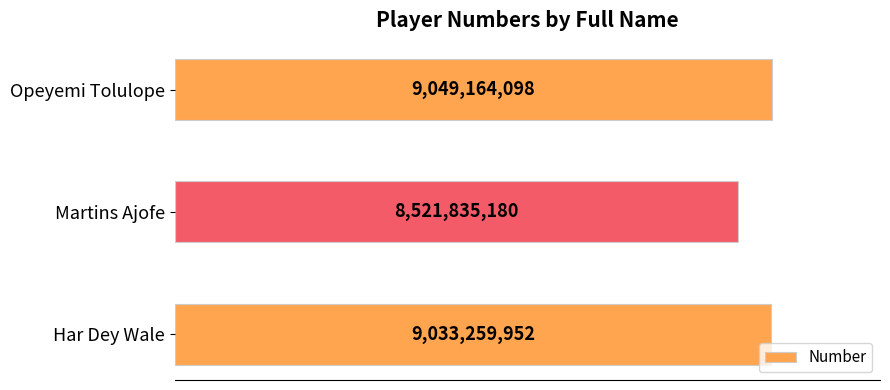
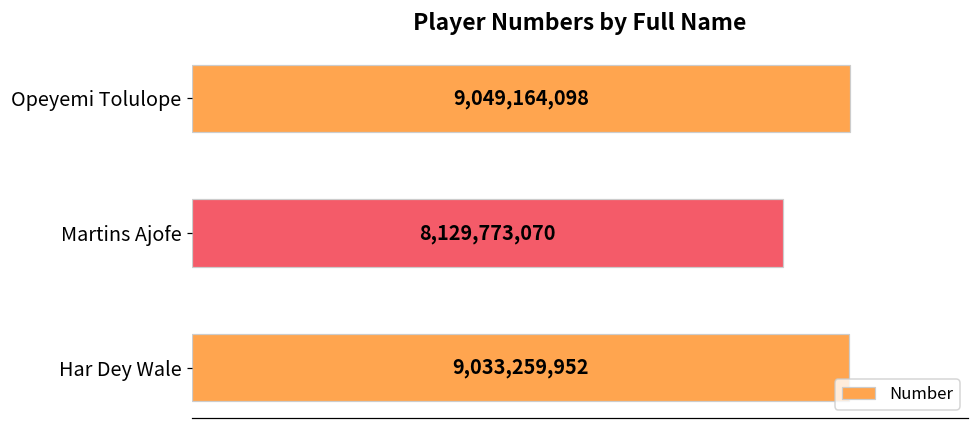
Martins Ajofe: 8,521,835,180 -> 8,129,773,070
